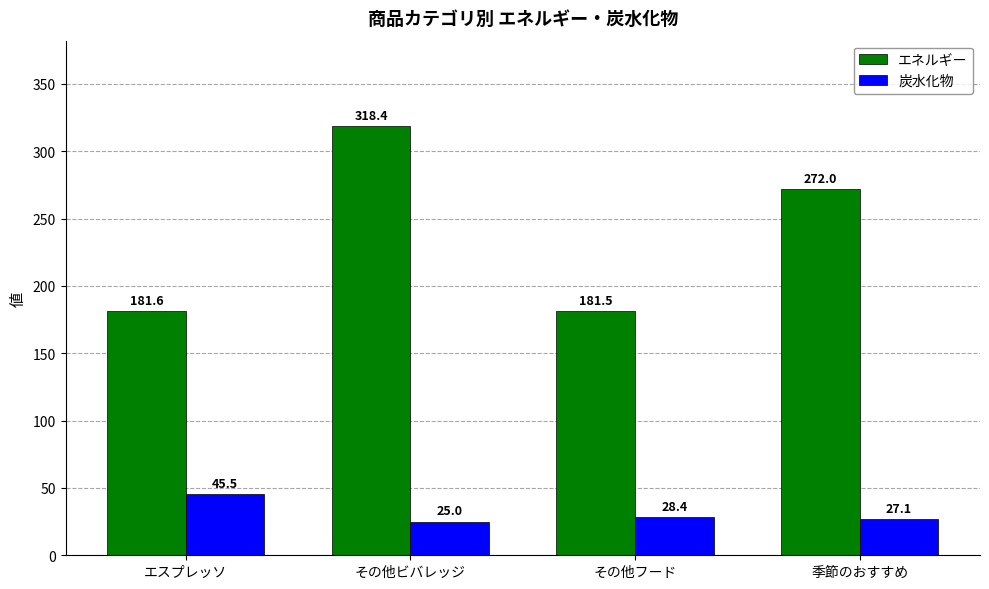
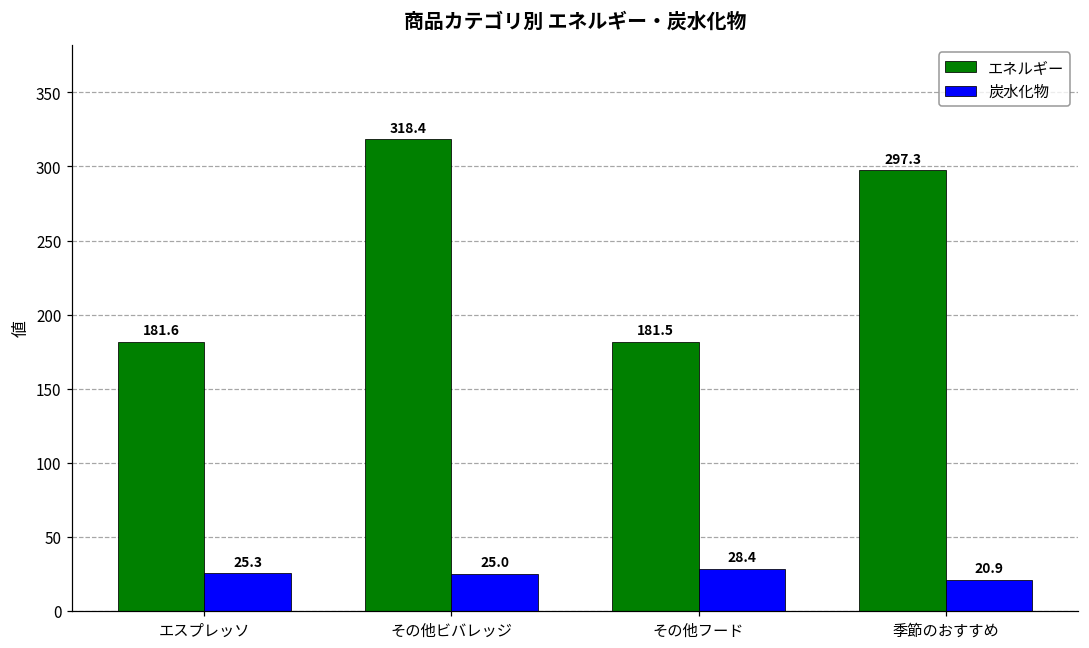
炭水化物, エスプレッソ: 45.5 -> 25.3
エネルギー, 季節のおすすめ: 272.0 -> 297.3
炭水化物, 季節のおすすめ: 27.1 -> 20.9
